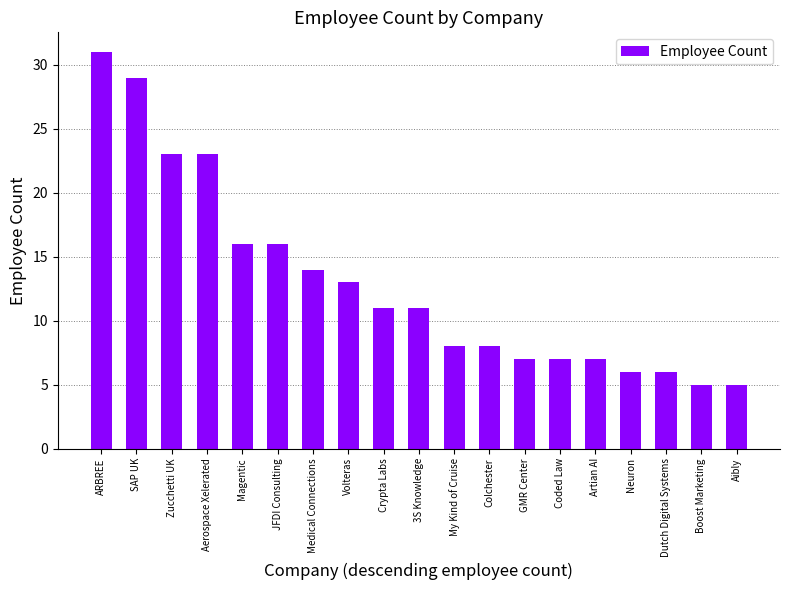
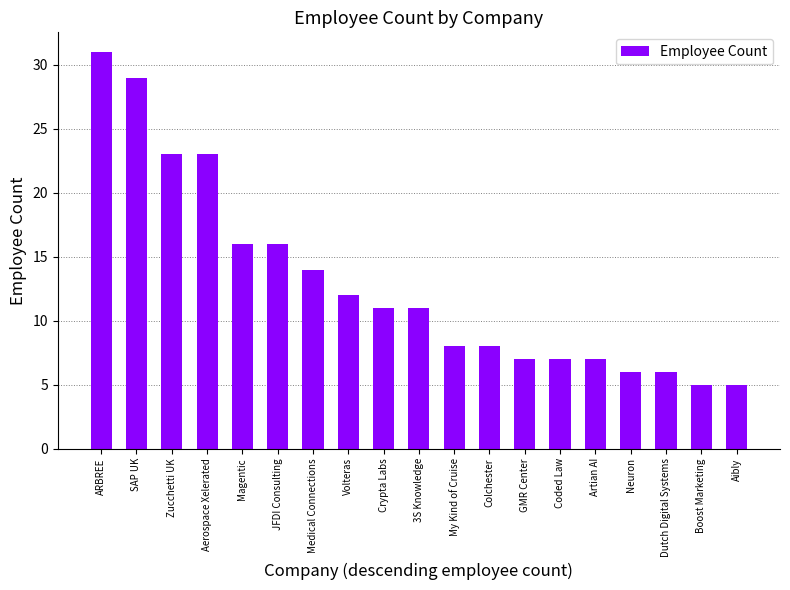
Volteras: 13 -> 12
